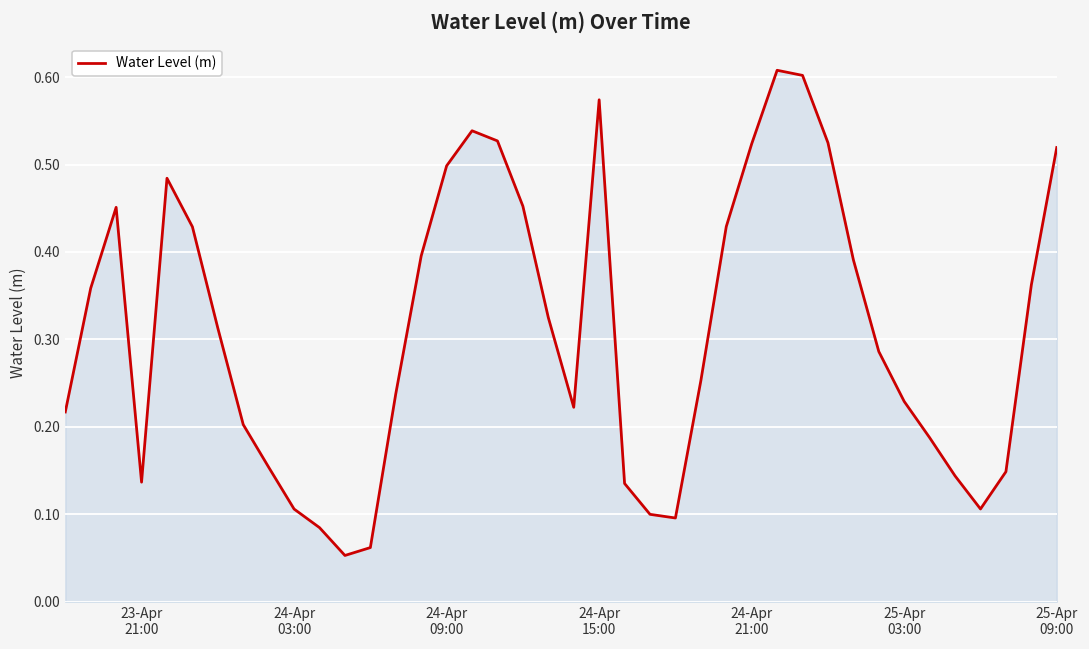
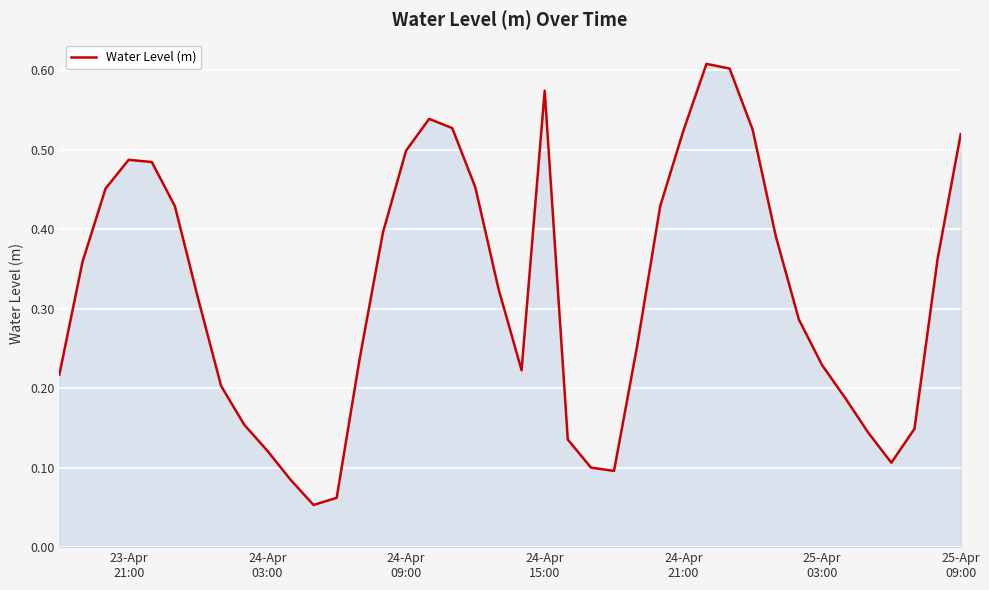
23-Apr 21:00: 0.14 -> 0.49
24-Apr 03:00: 0.11 -> 0.12
